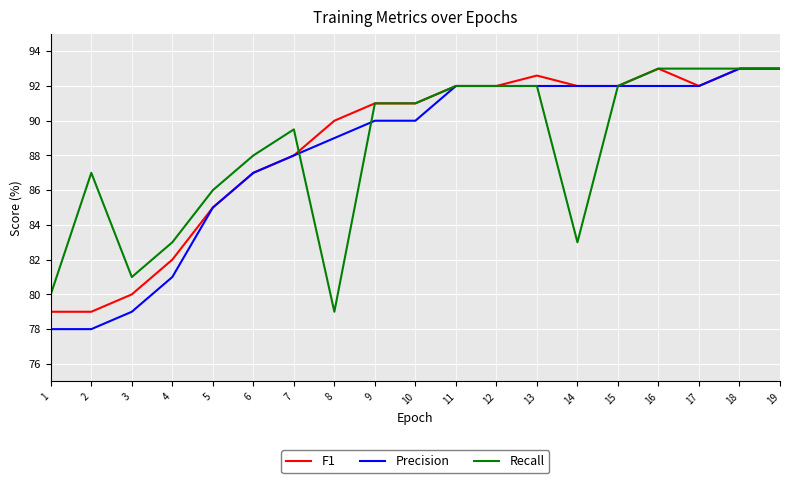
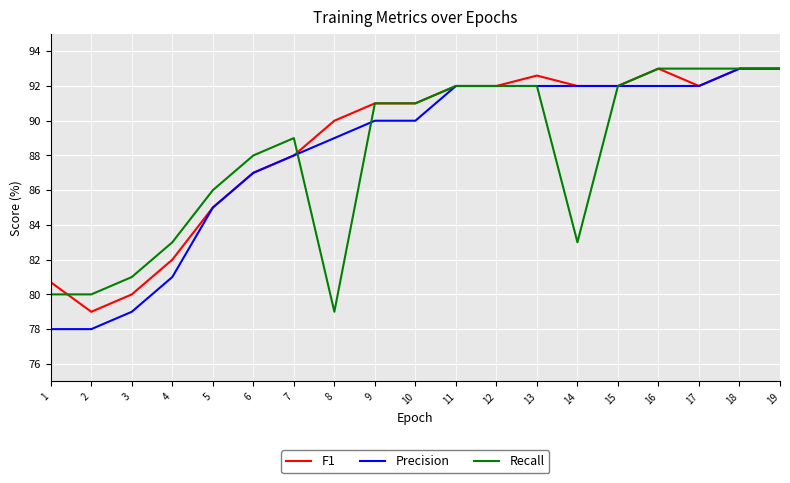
F1, 1: 79.0 -> 80.7
Recall, 2: 87 -> 80
Recall, 7: 89.5 -> 89.0
